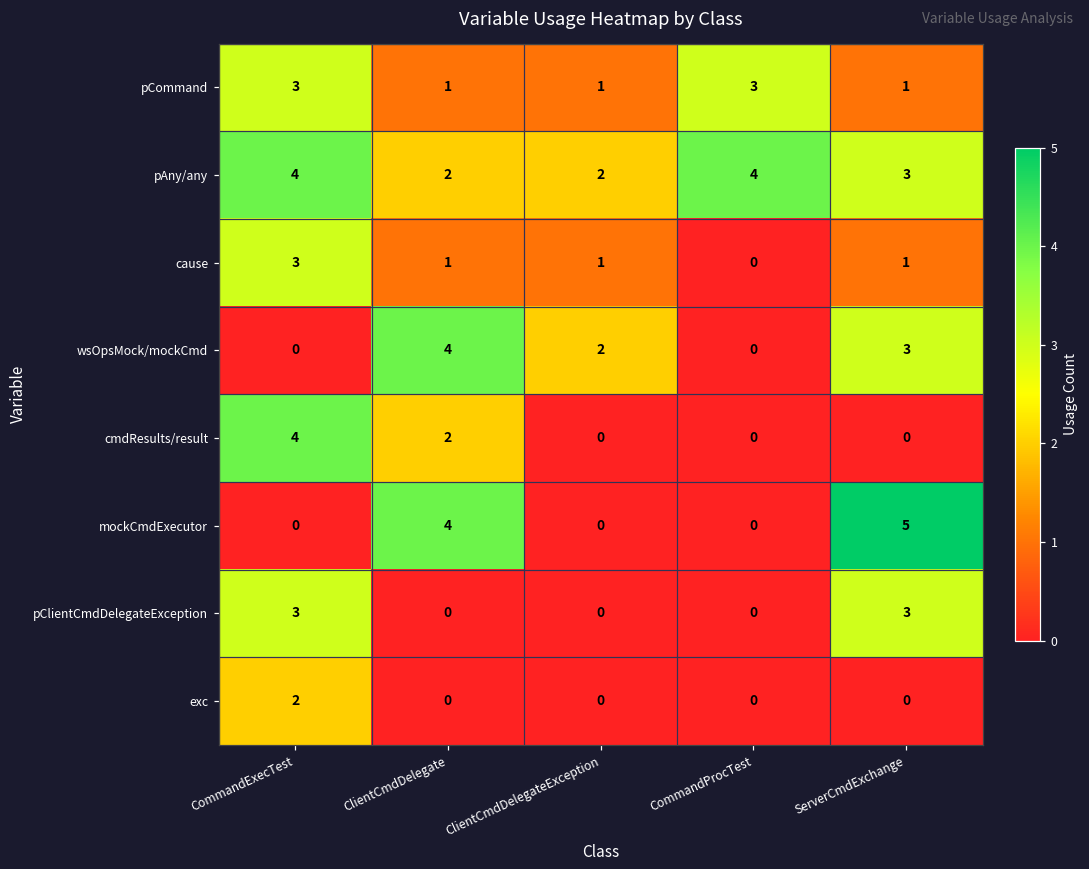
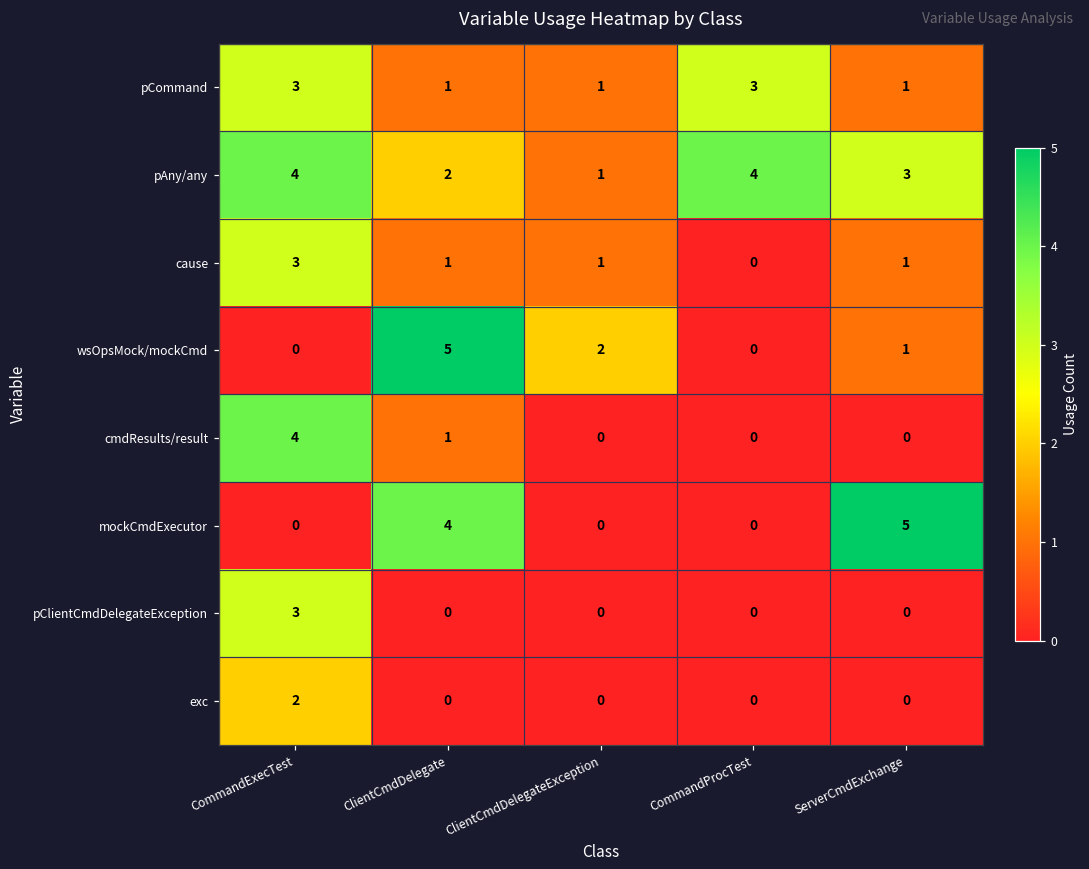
pAny/any, ClientCmdDelegateException: 2 -> 1
wsOpsMock/mockCmd, ClientCmdDelegate: 4 -> 5
wsOpsMock/mockCmd, ServerCmdExchange: 3 -> 1
cmdResults/result, ClientCmdDelegate: 2 -> 1
pClientCmdDelegateException, ServerCmdExchange: 3 -> 0
